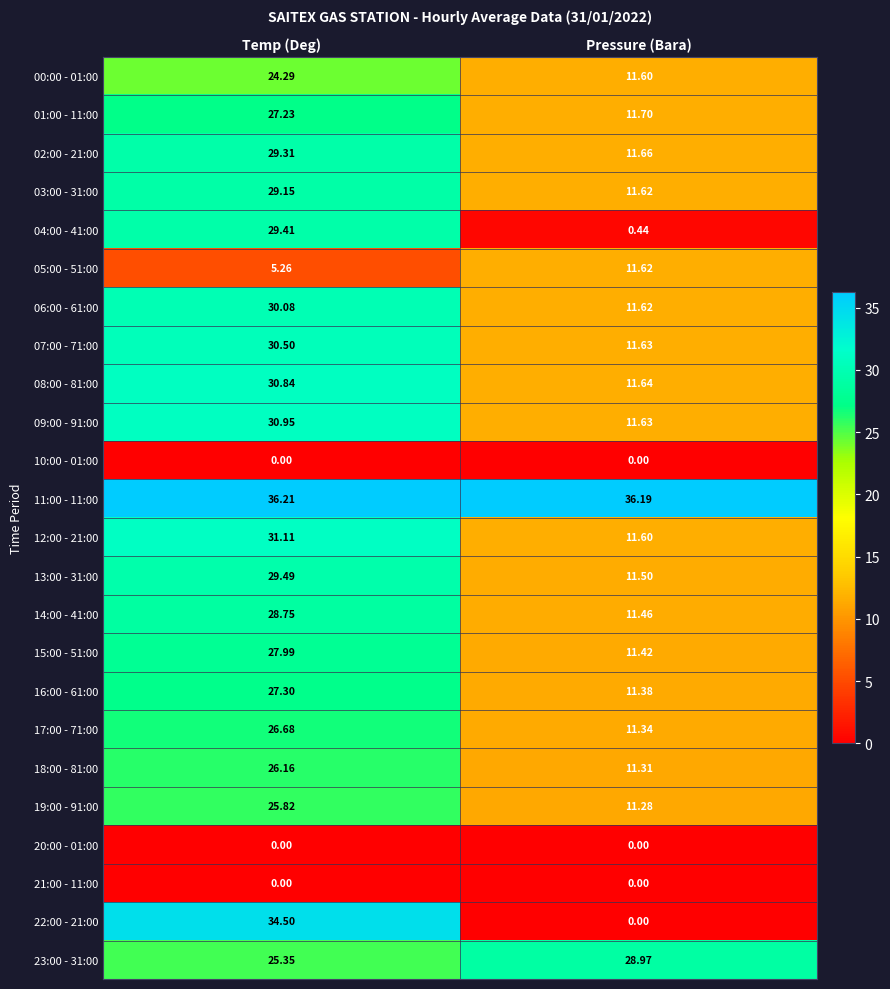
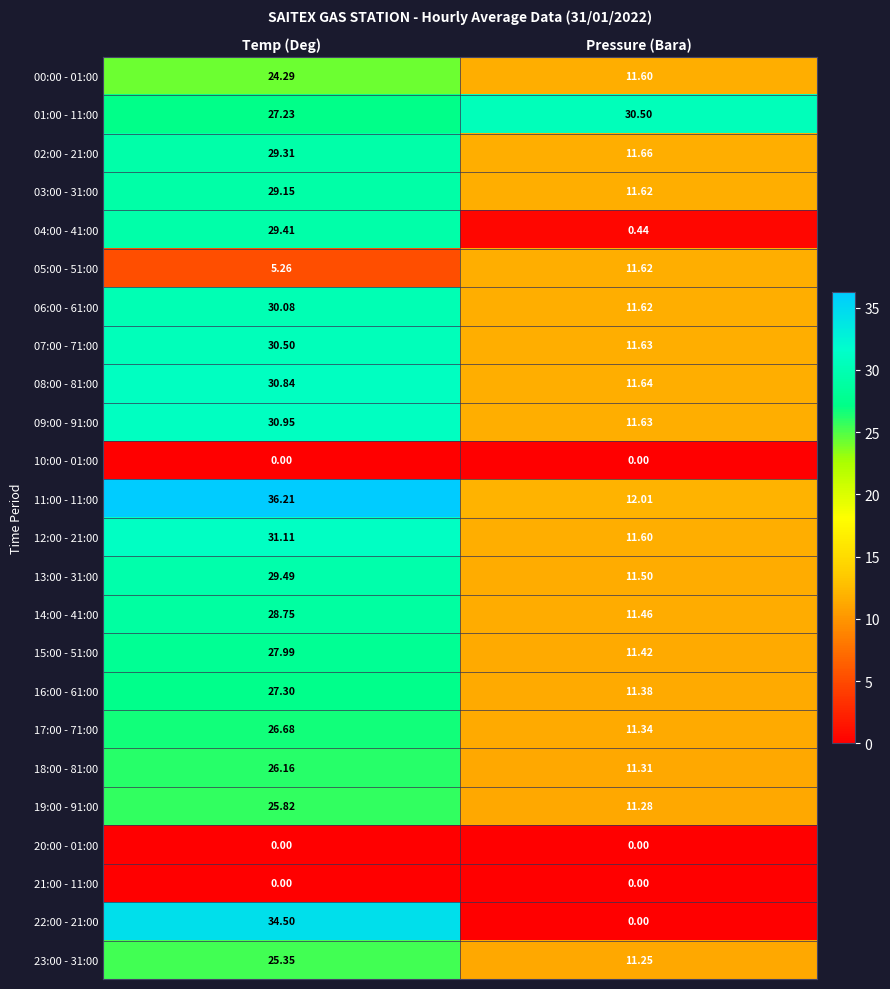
01:00 - 11:00, Pressure (Bara): 11.70 -> 30.50
11:00 - 11:00, Pressure (Bara): 36.19 -> 12.01
23:00 - 31:00, Pressure (Bara): 28.97 -> 11.25
